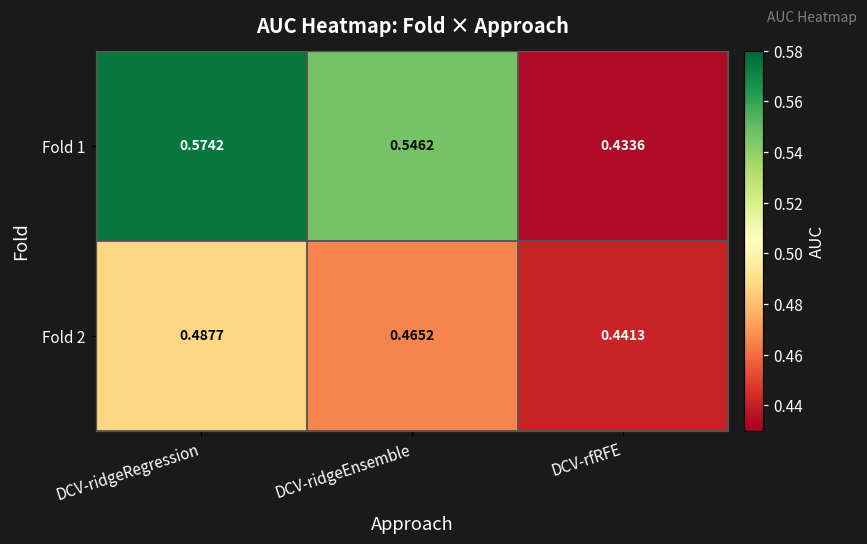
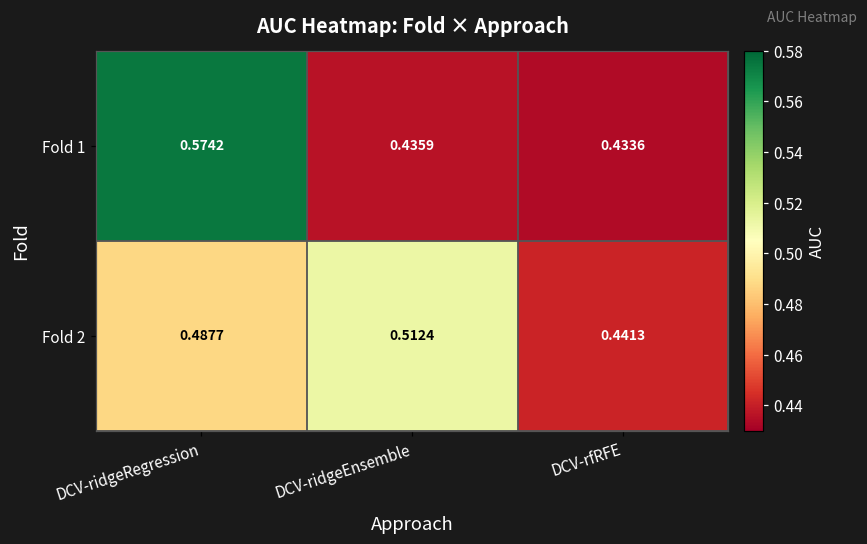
Fold 1, DCV-ridgeEnsemble: 0.5462 -> 0.4359
Fold 2, DCV-ridgeEnsemble: 0.4652 -> 0.5124
